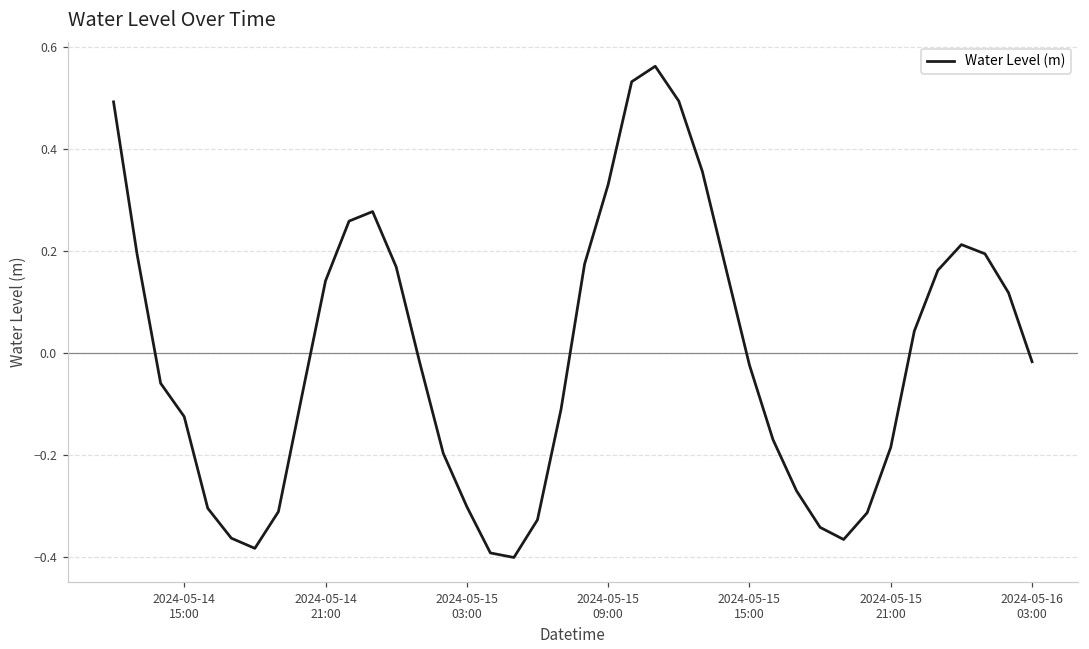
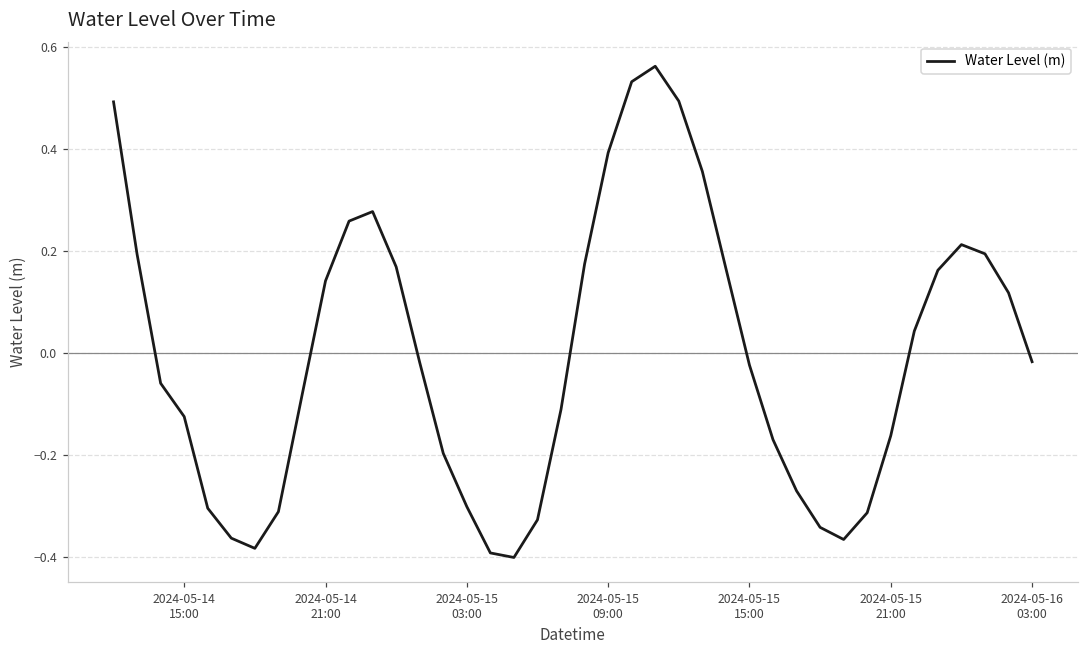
2024-05-15 09:00: 0.33 -> 0.39
2024-05-15 21:00: -0.18 -> -0.16
